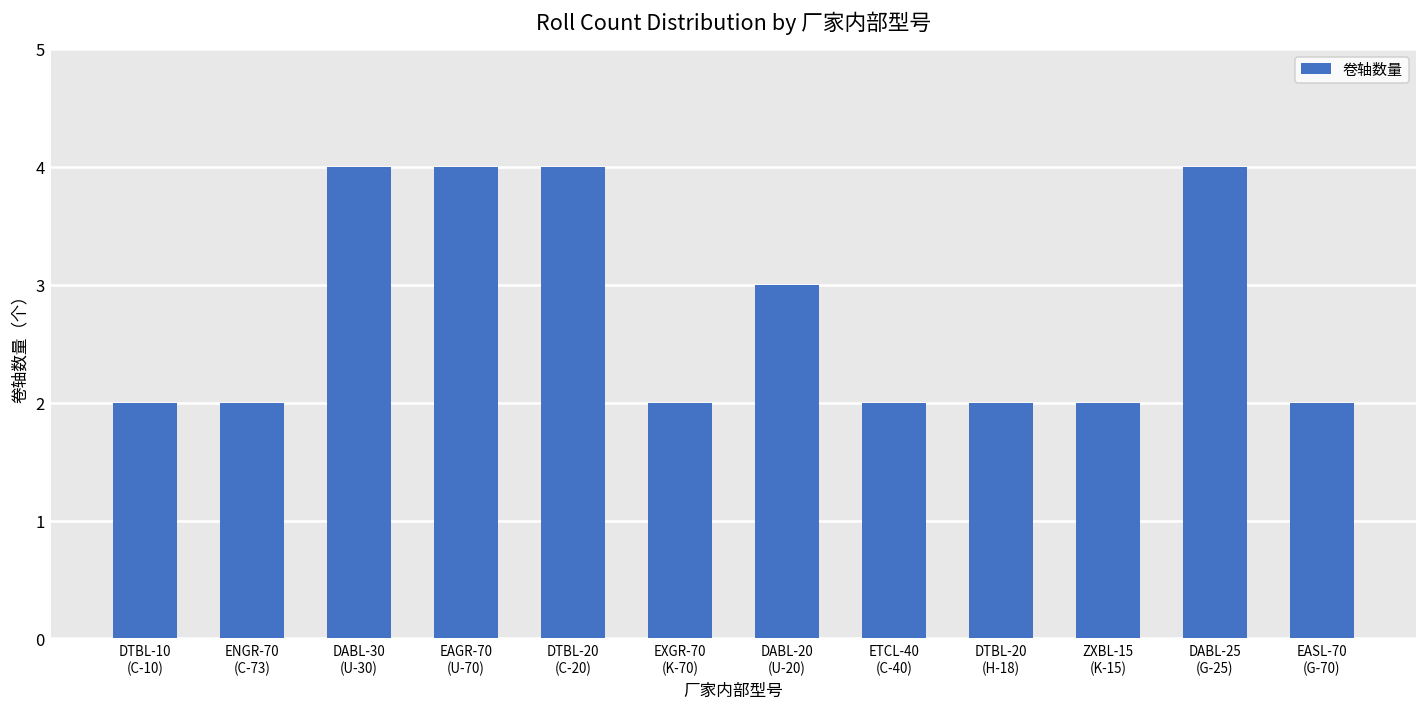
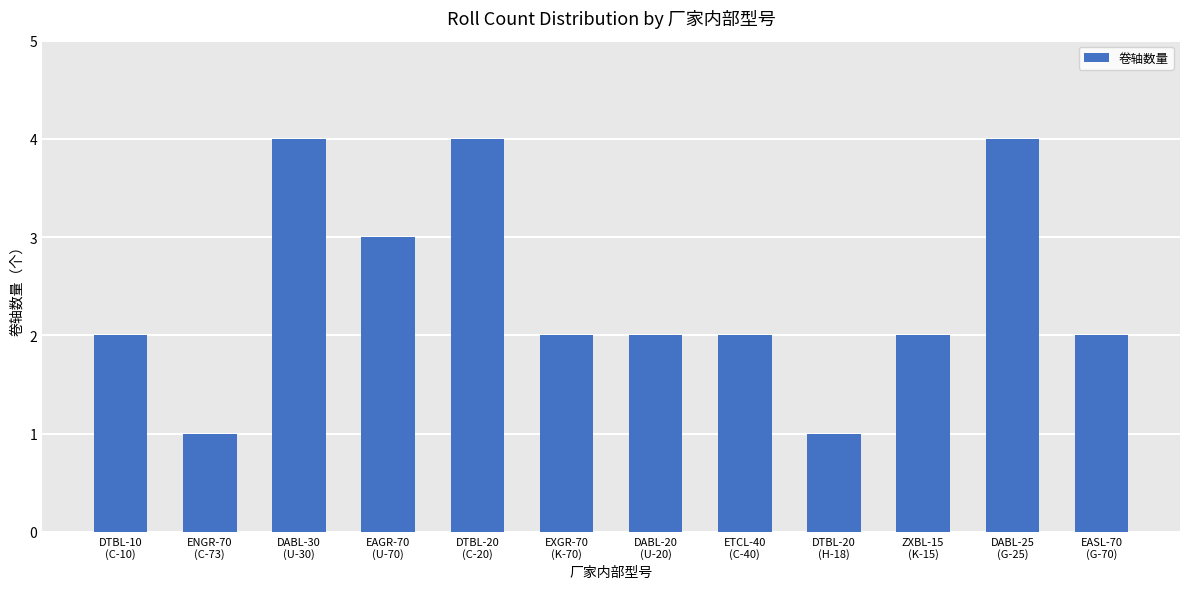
ENGR-70 (C-73): 2 -> 1
EAGR-70 (U-70): 4 -> 3
DABL-20 (U-20): 3 -> 2
DTBL-20 (H-18): 2 -> 1
